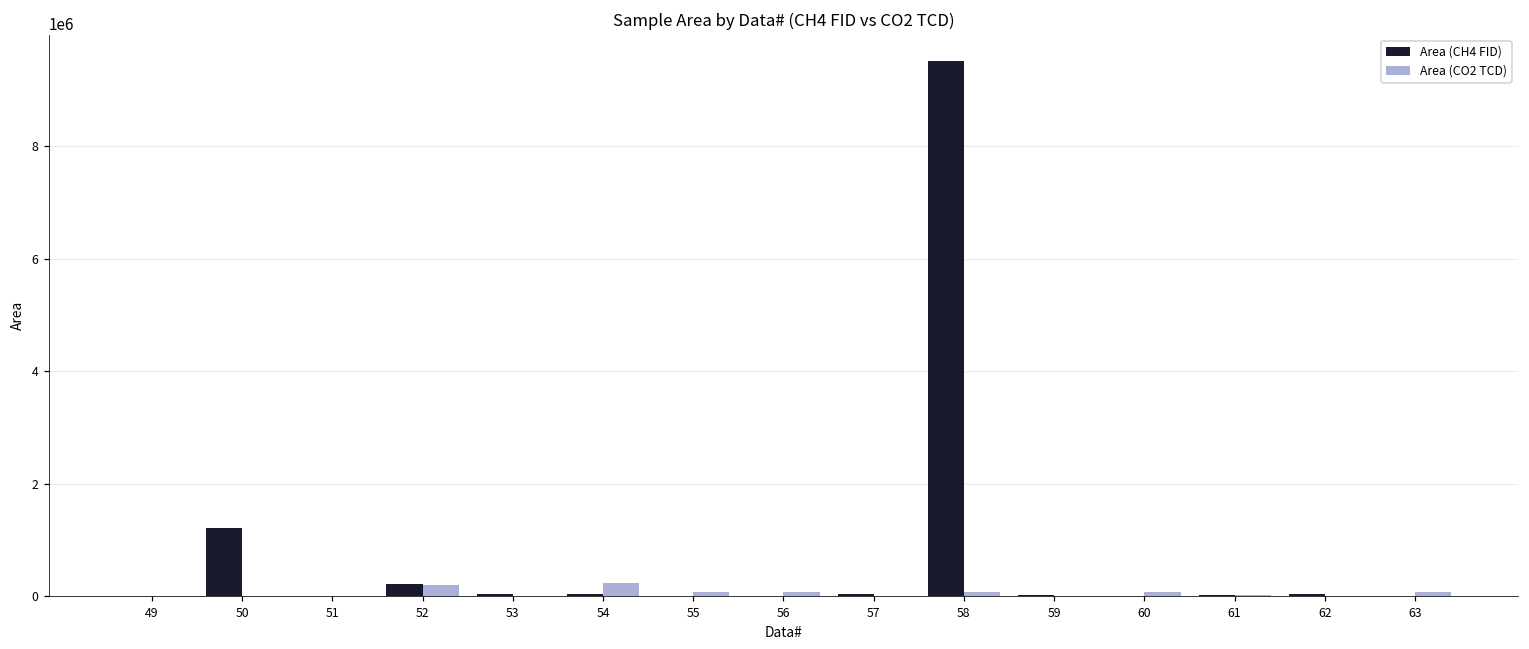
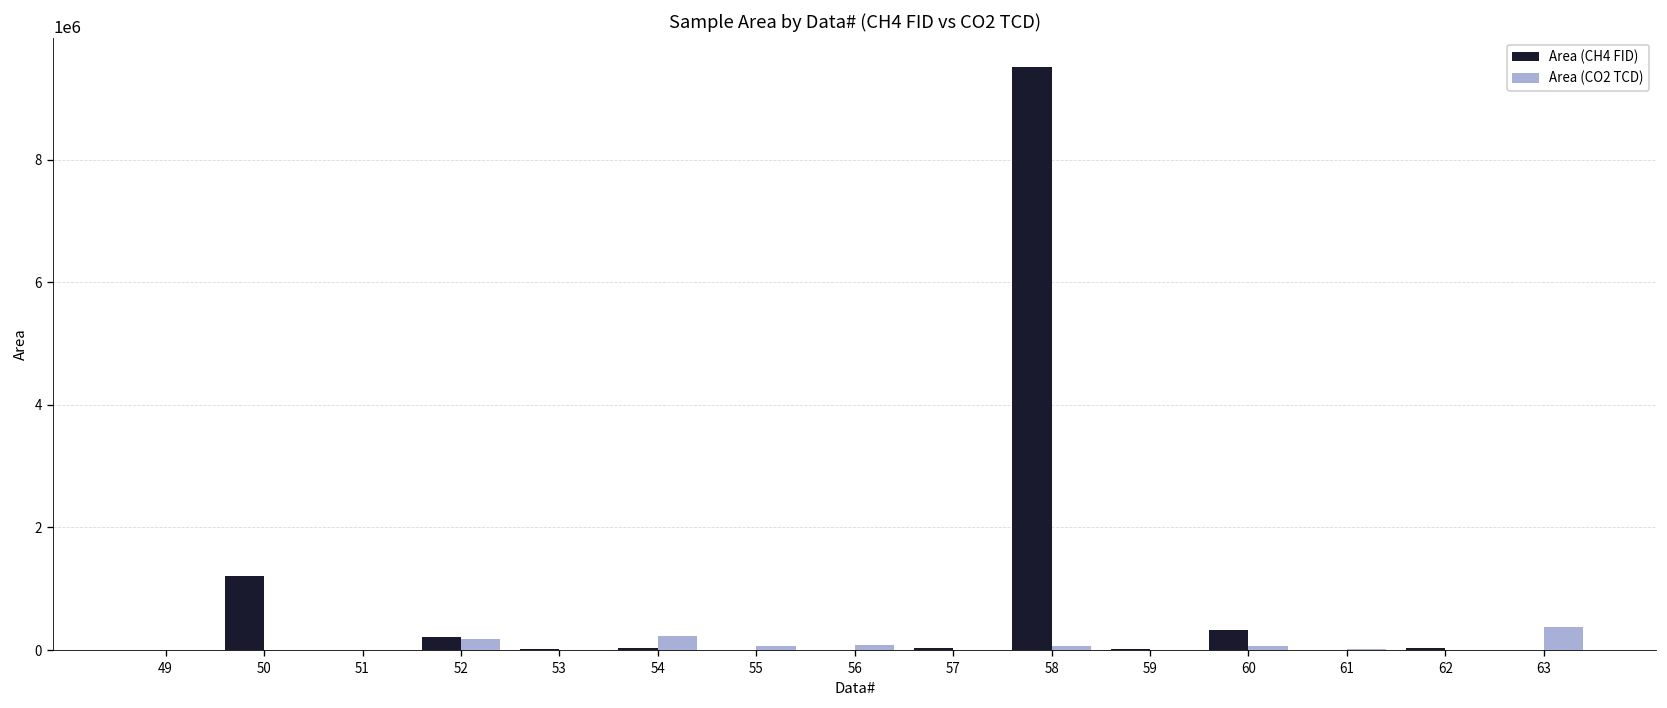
Area (CH4 FID), 60: 0 -> 300000
Area (CO2 TCD), 63: 100000 -> 400000
